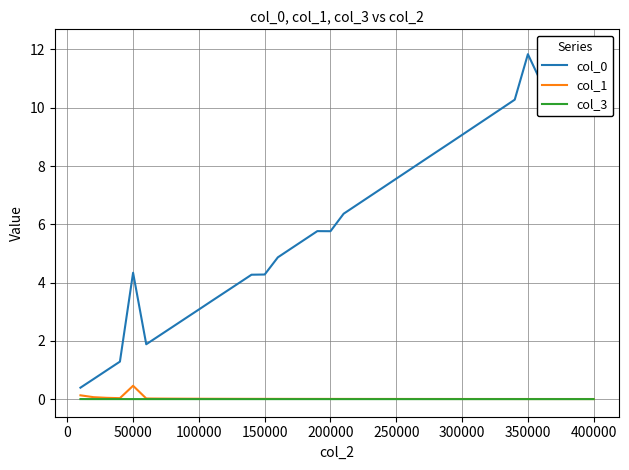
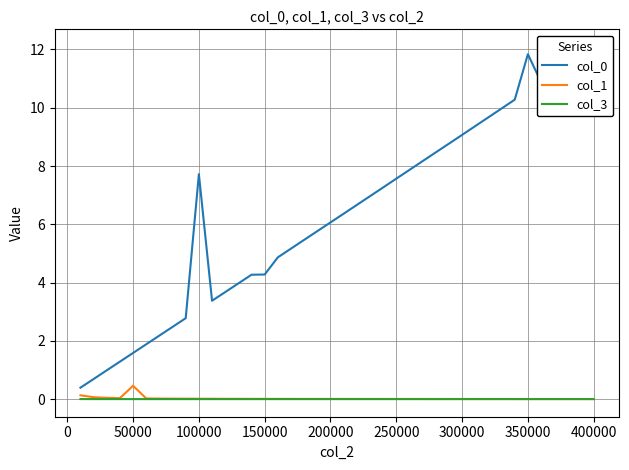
col_0, 50000: 4.3 -> 1.6
col_0, 100000: 3.1 -> 7.7
col_0, 200000: 5.8 -> 6.1
